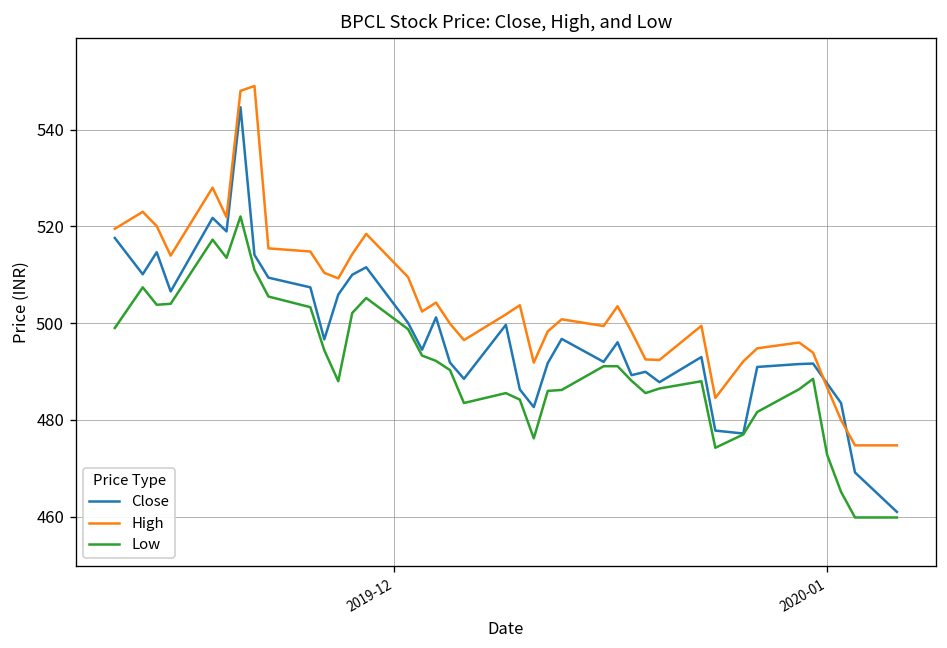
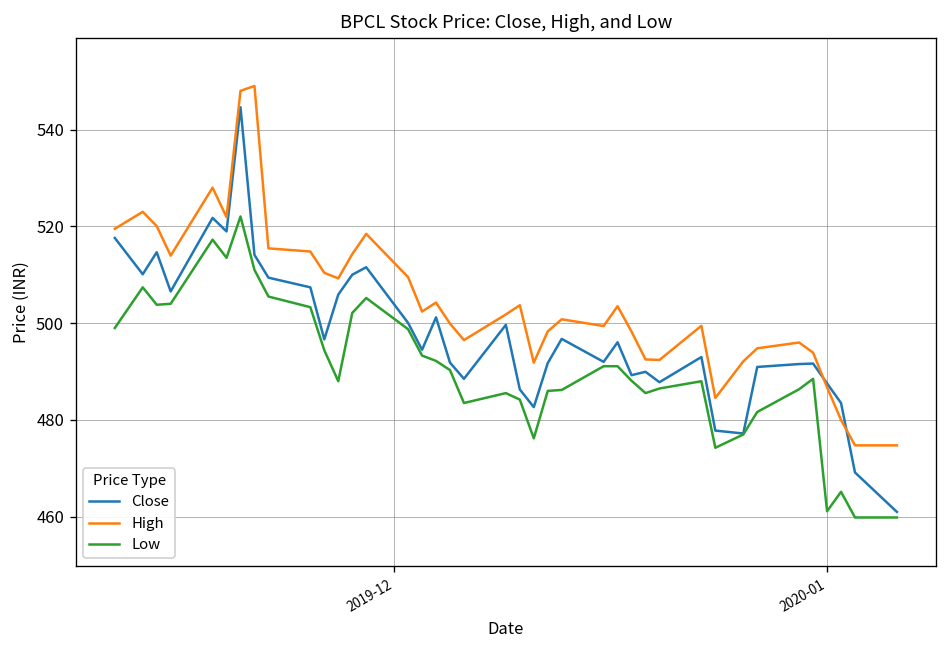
Low, 2020-01: 473 -> 461
